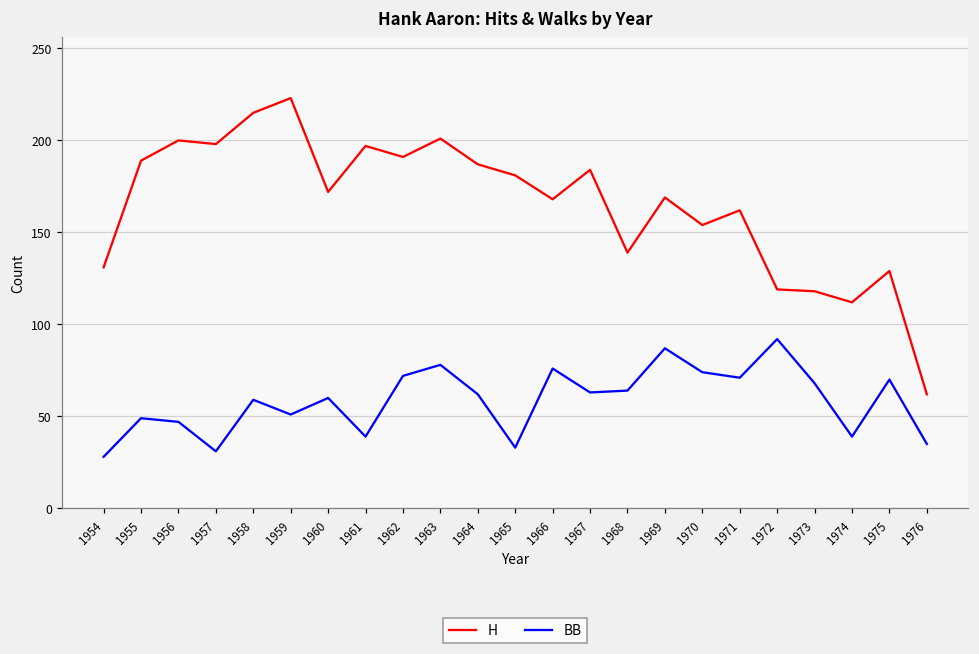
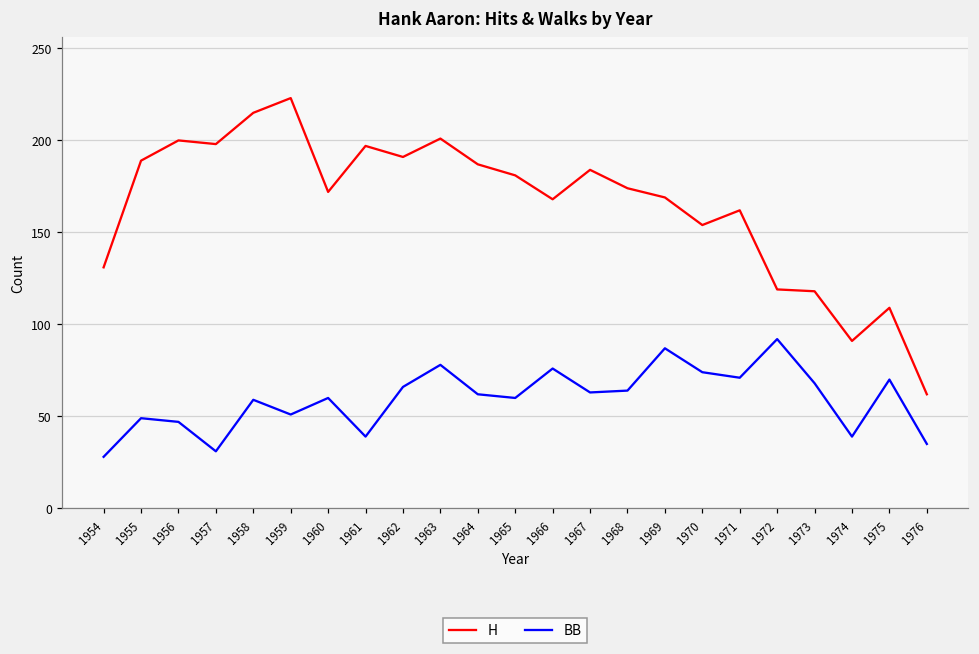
BB, 1962: 72 -> 66
BB, 1965: 33 -> 60
H, 1968: 139 -> 174
H, 1974: 112 -> 91
H, 1975: 129 -> 109
